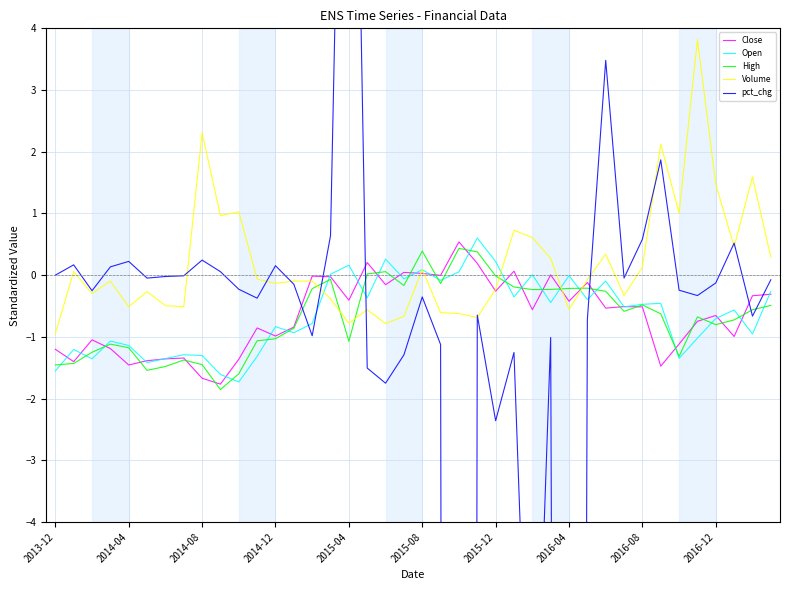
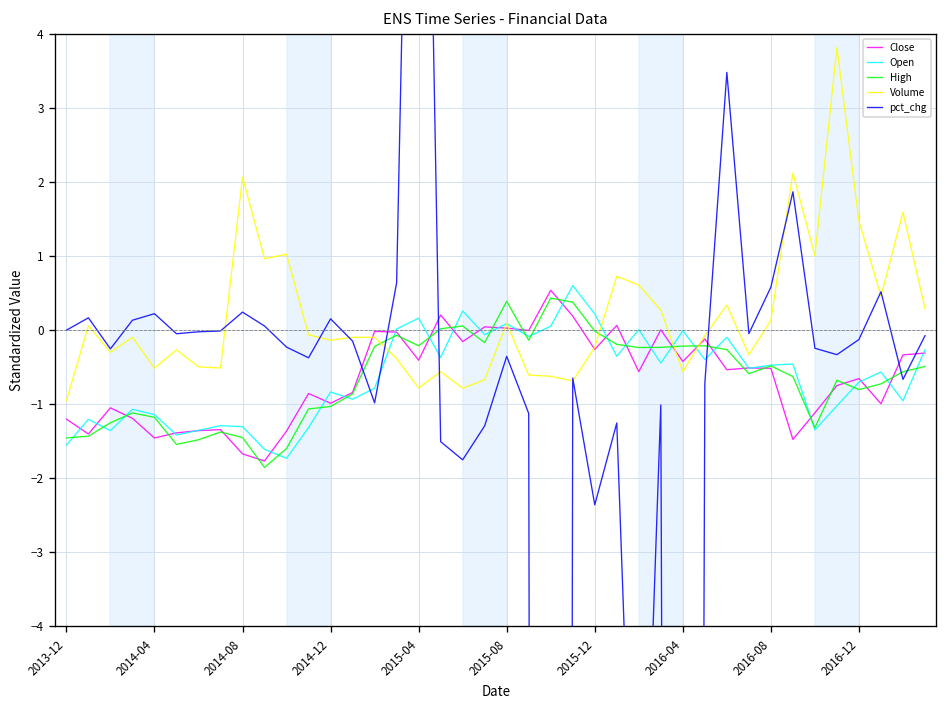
Volume, 2014-08: 2.3 -> 2.1
High, 2015-04: -1.1 -> -0.2
